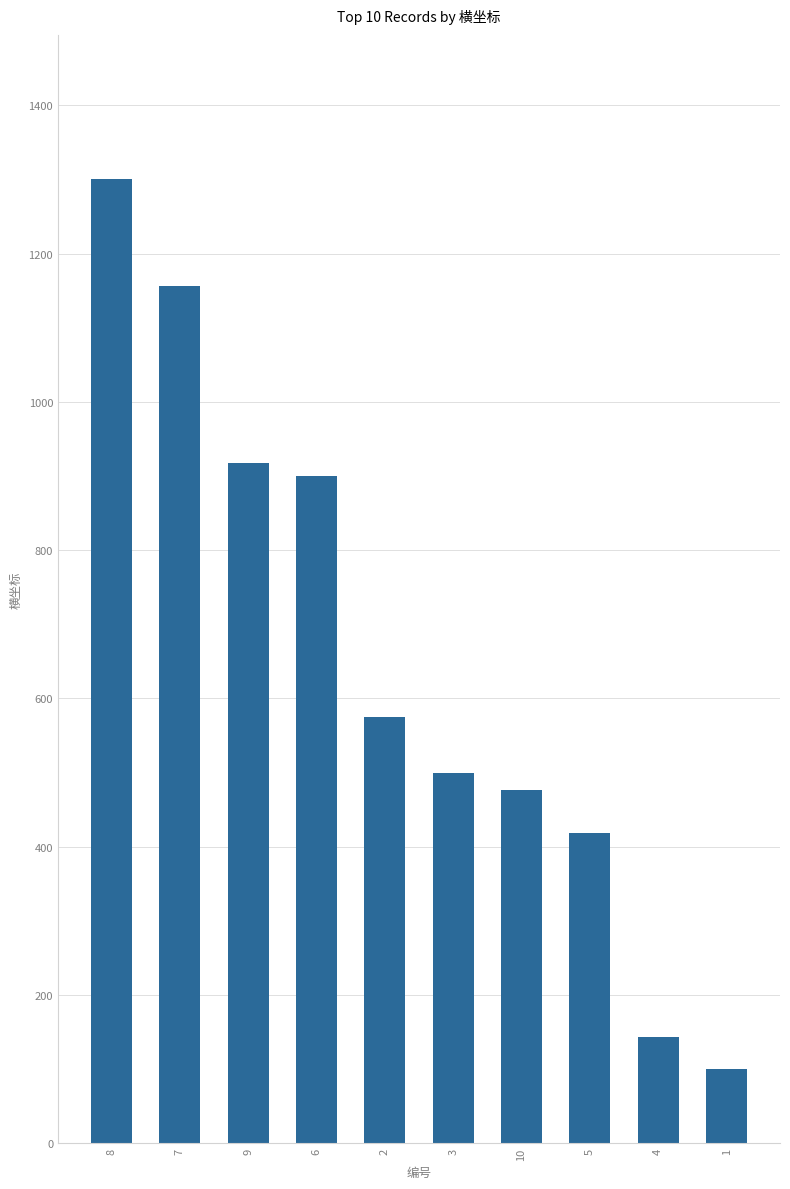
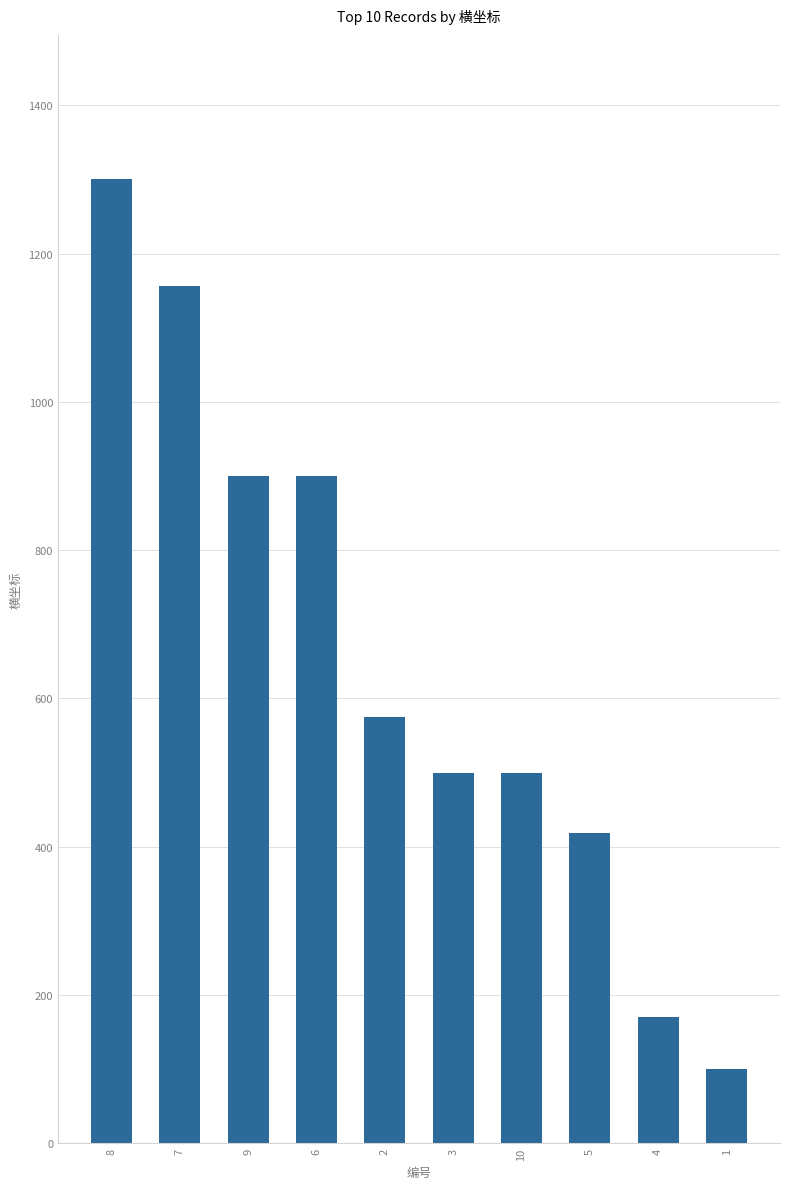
9: 920 -> 900
10: 480 -> 500
4: 140 -> 170
